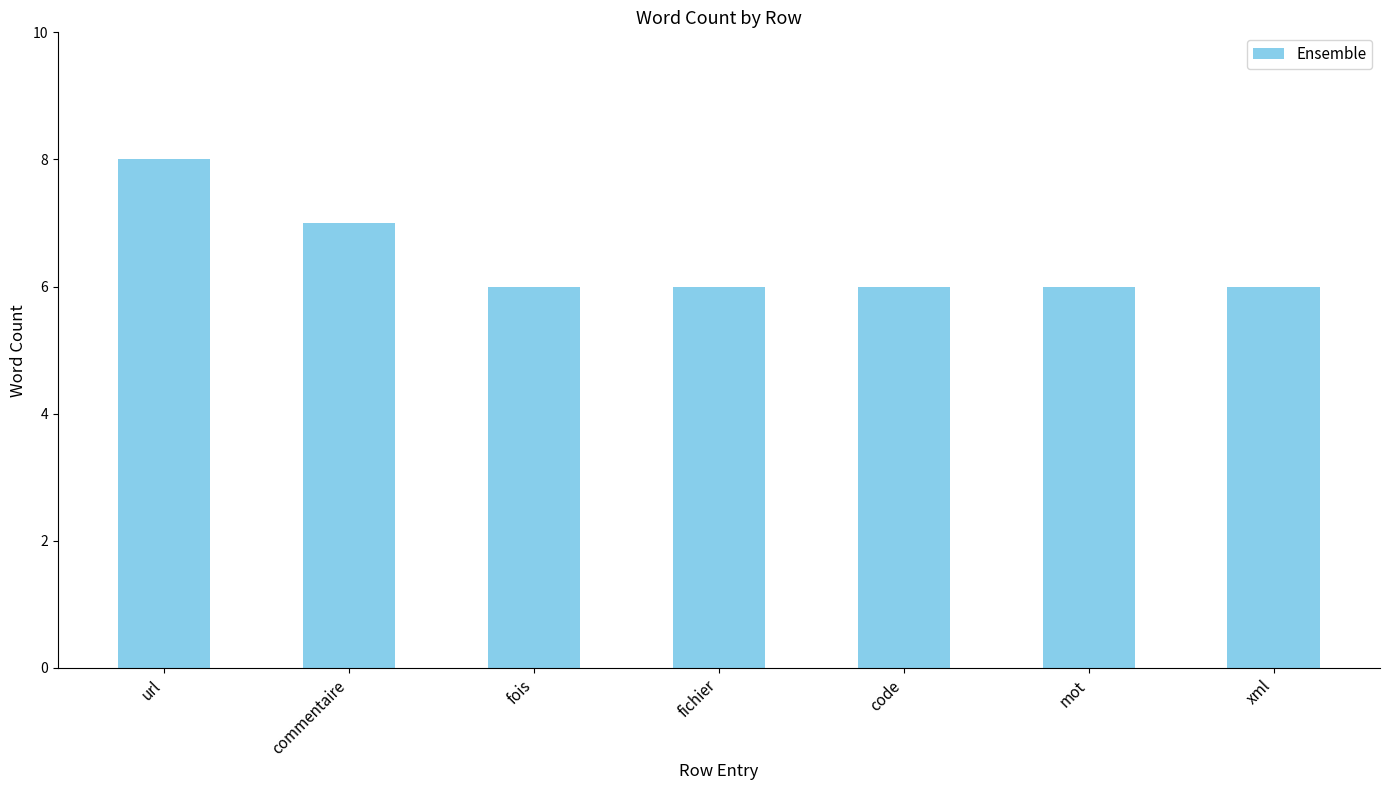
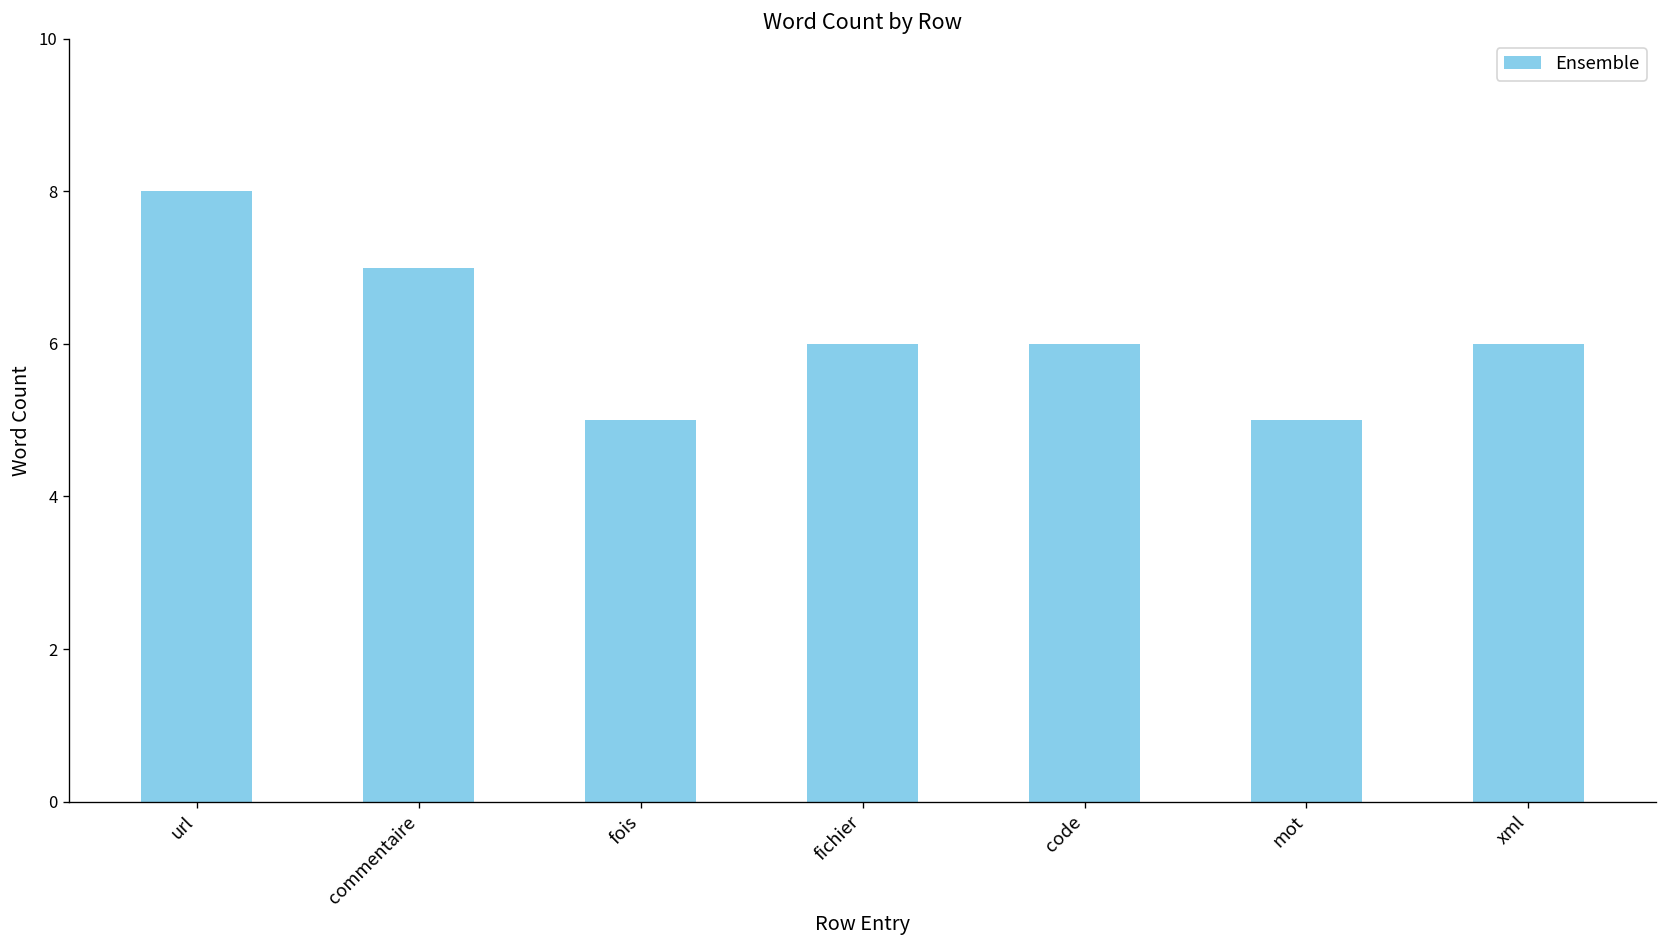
fois: 6 -> 5
mot: 6 -> 5
